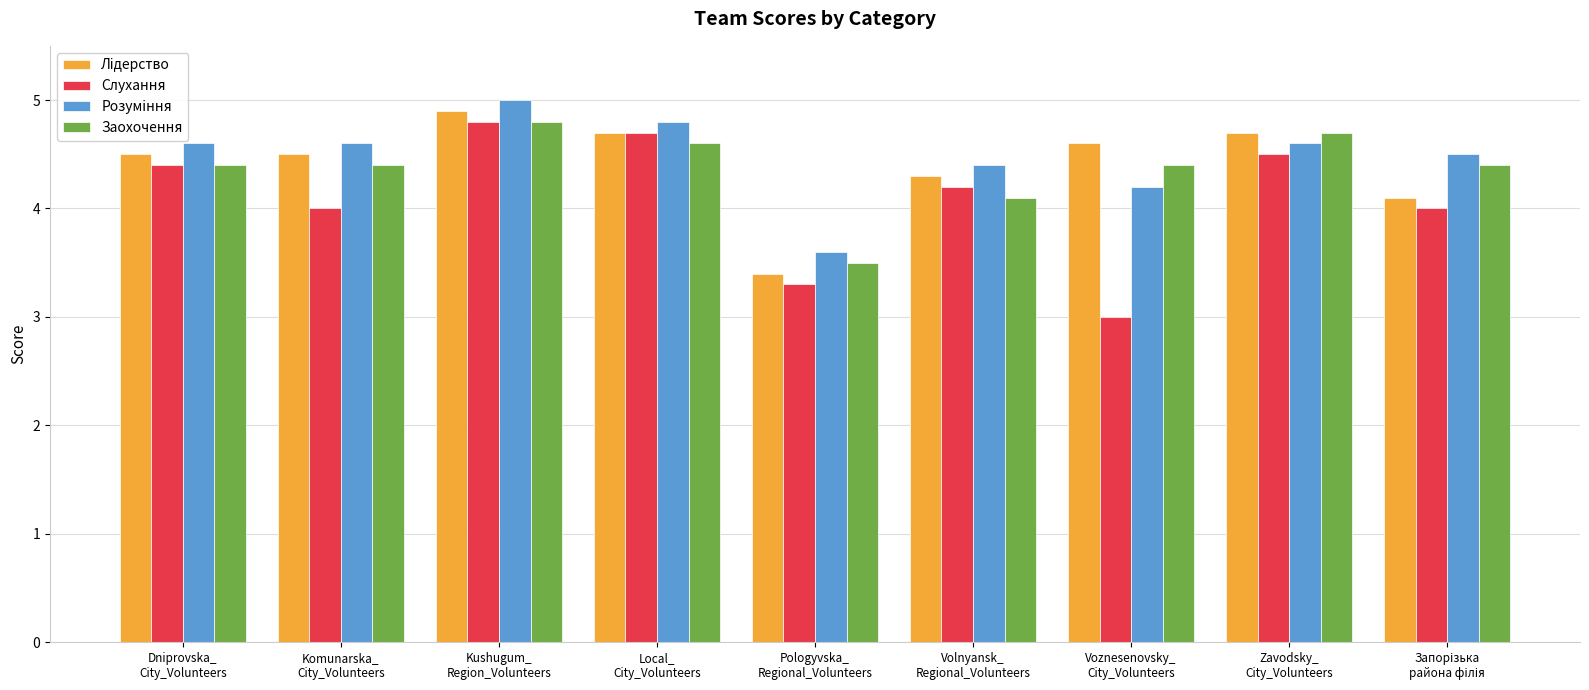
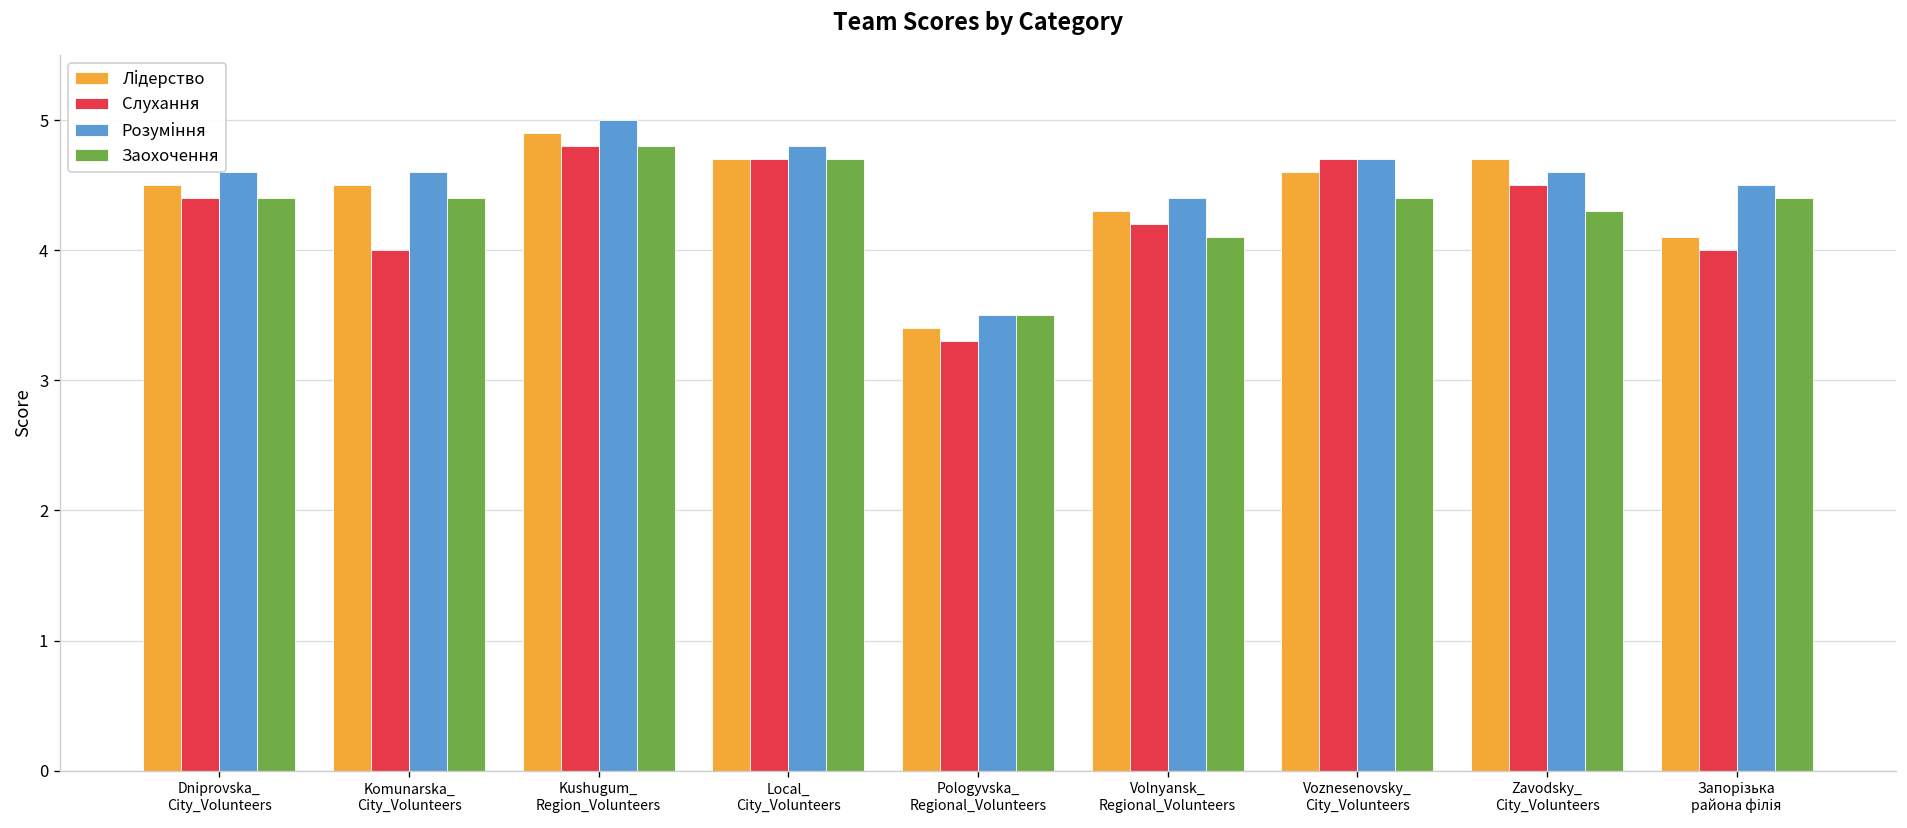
Заохочення, Local_ City_Volunteers: 4.6 -> 4.7
Розуміння, Pologyvska_ Regional_Volunteers: 3.6 -> 3.5
Слухання, Voznesenovsky_ City_Volunteers: 3.0 -> 4.7
Розуміння, Voznesenovsky_ City_Volunteers: 4.2 -> 4.7
Заохочення, Zavodsky_ City_Volunteers: 4.7 -> 4.3
